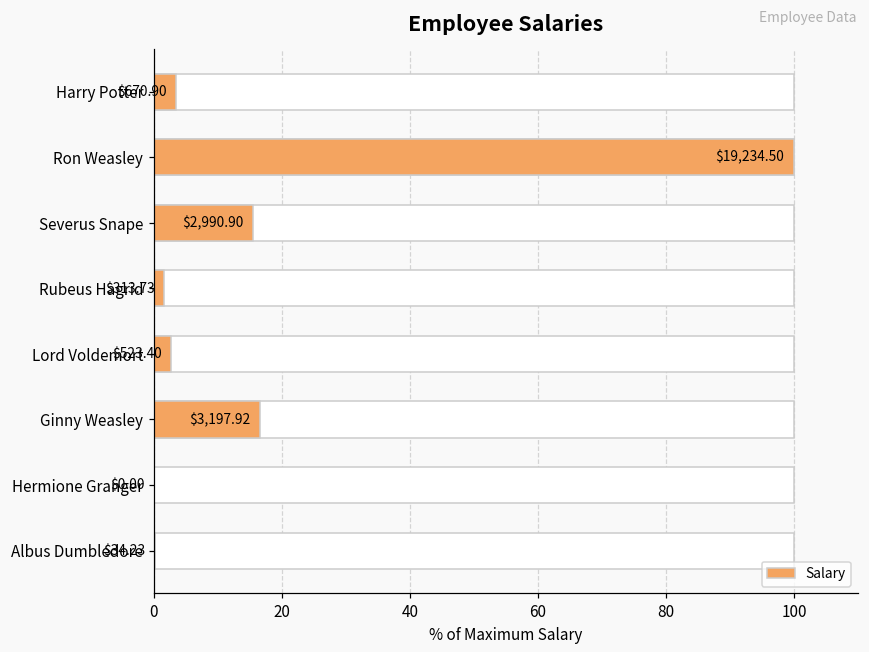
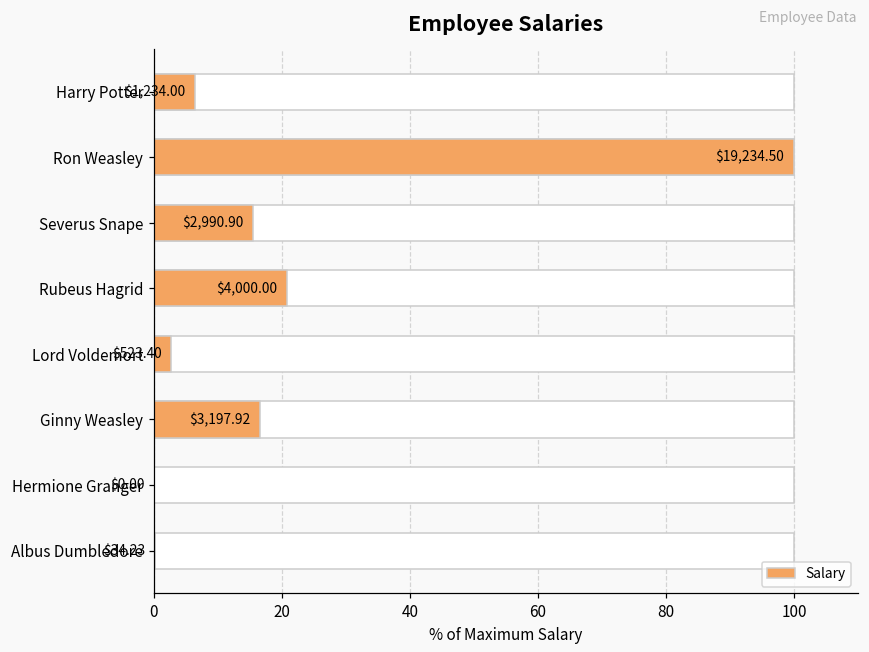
Salary, Harry Potter: $670.90 -> $1,234.00
Salary, Rubeus Hagrid: $313.73 -> $4,000.00
